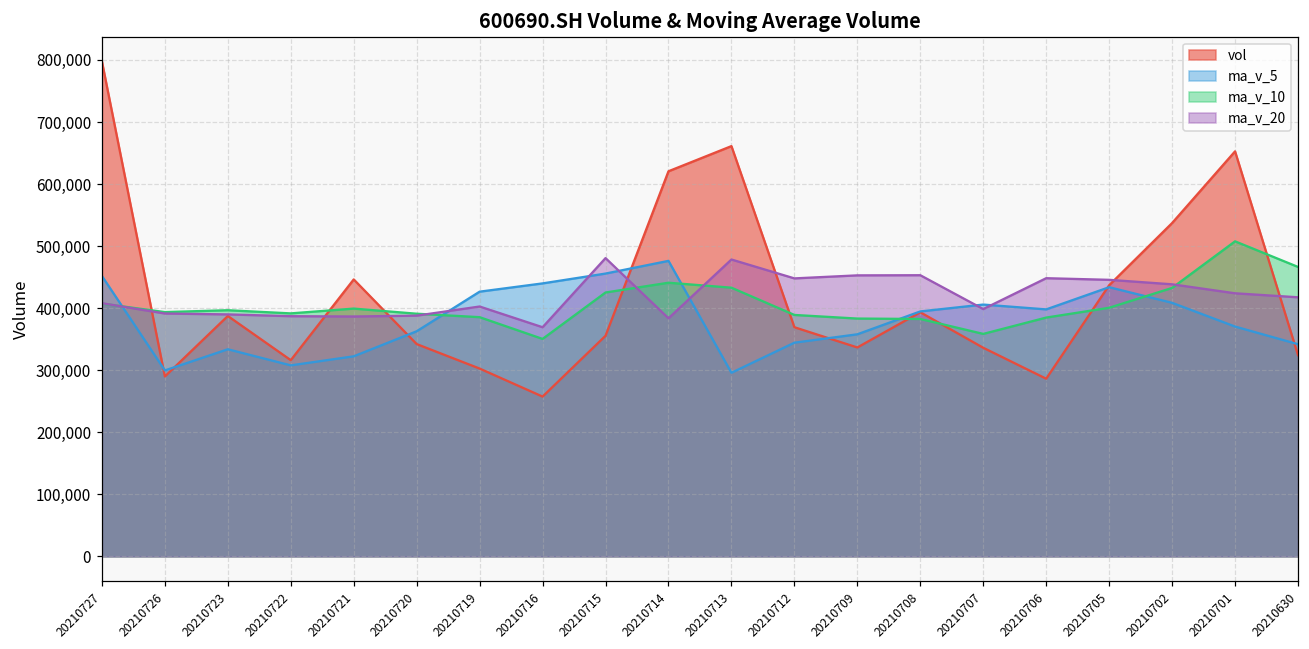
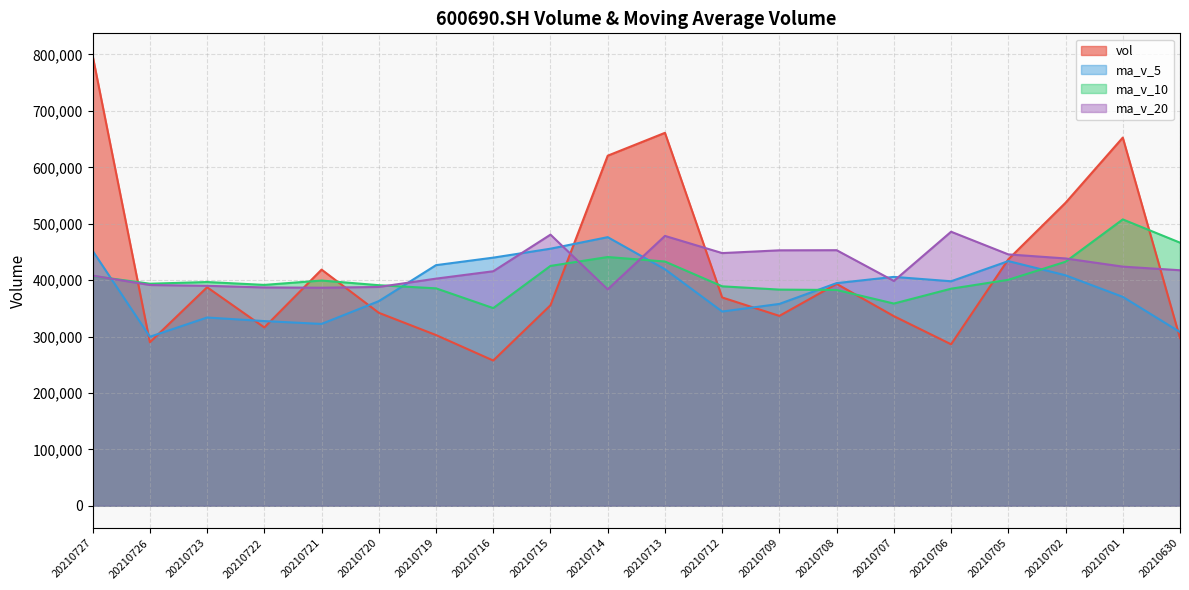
ma_v_5, 20210722: 310,000 -> 330,000
vol, 20210721: 450,000 -> 420,000
ma_v_20, 20210716: 370,000 -> 420,000
ma_v_5, 20210713: 300,000 -> 420,000
ma_v_20, 20210706: 450,000 -> 490,000
vol, 20210630: 320,000 -> 300,000
ma_v_5, 20210630: 340,000 -> 310,000
